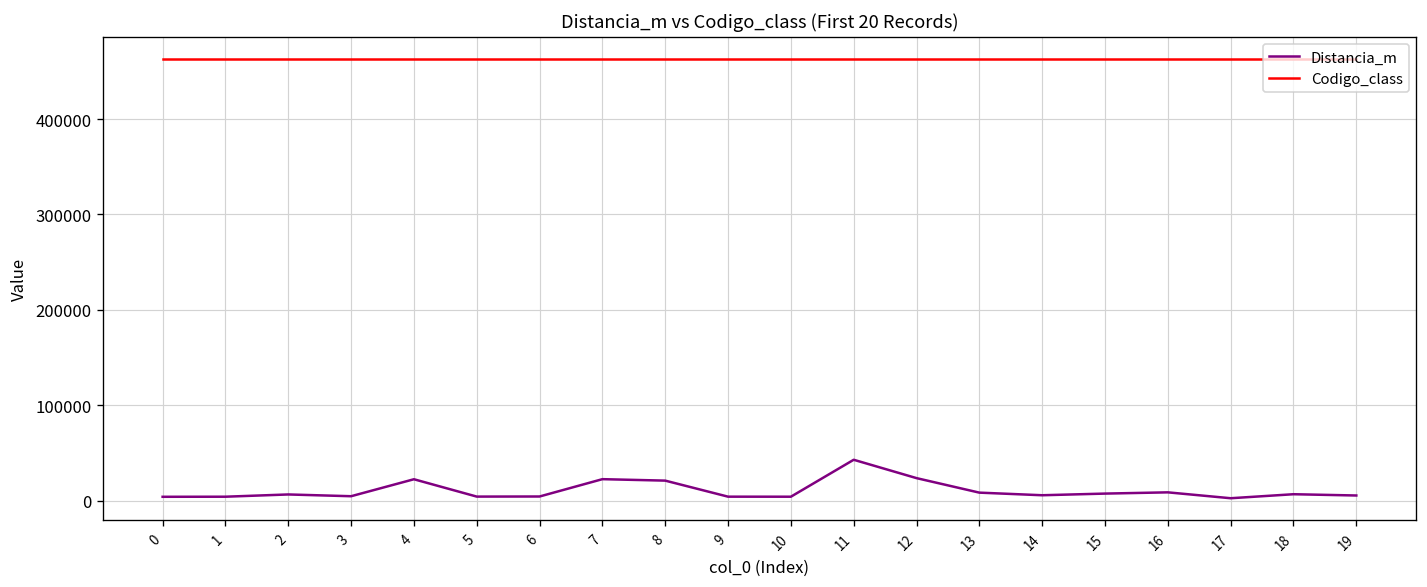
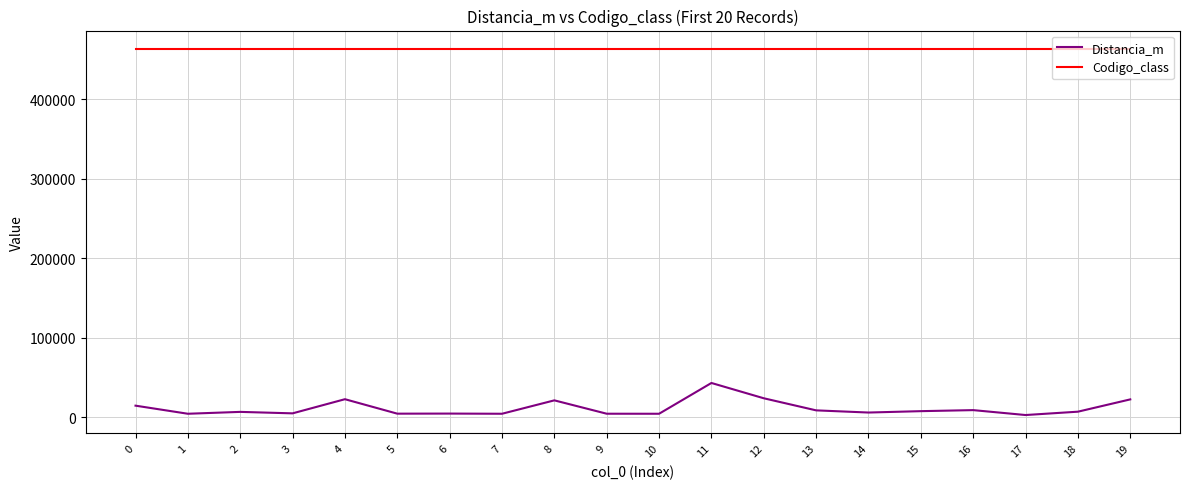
Distancia_m, 0: 0 -> 10000
Distancia_m, 7: 20000 -> 0
Distancia_m, 19: 10000 -> 20000
